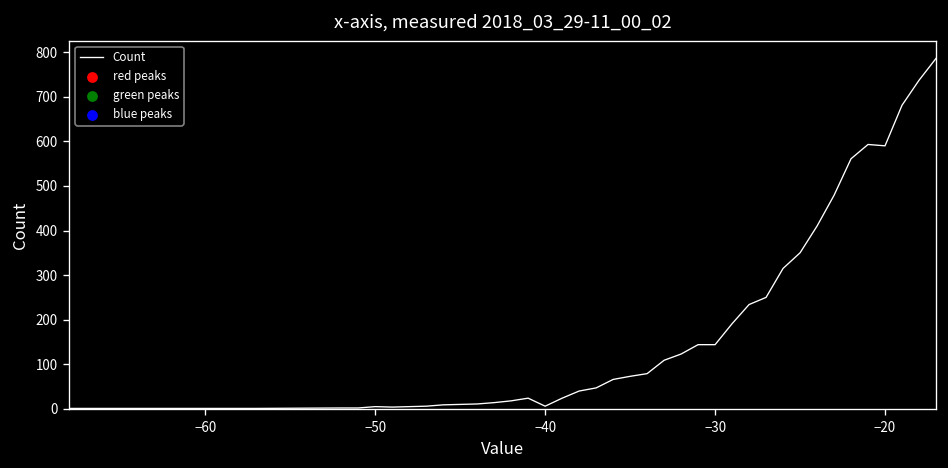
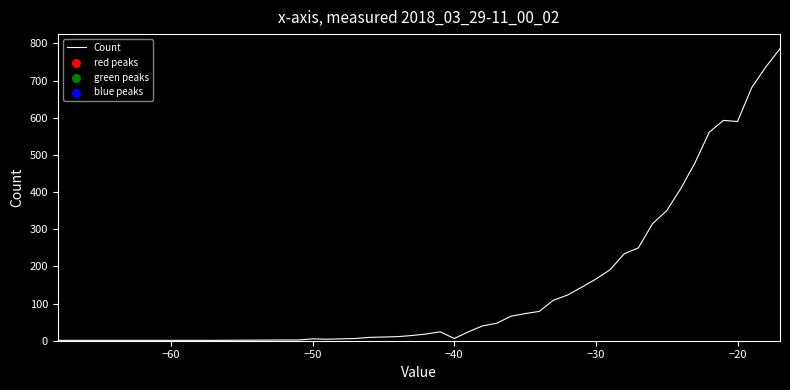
−30: 140 -> 170
